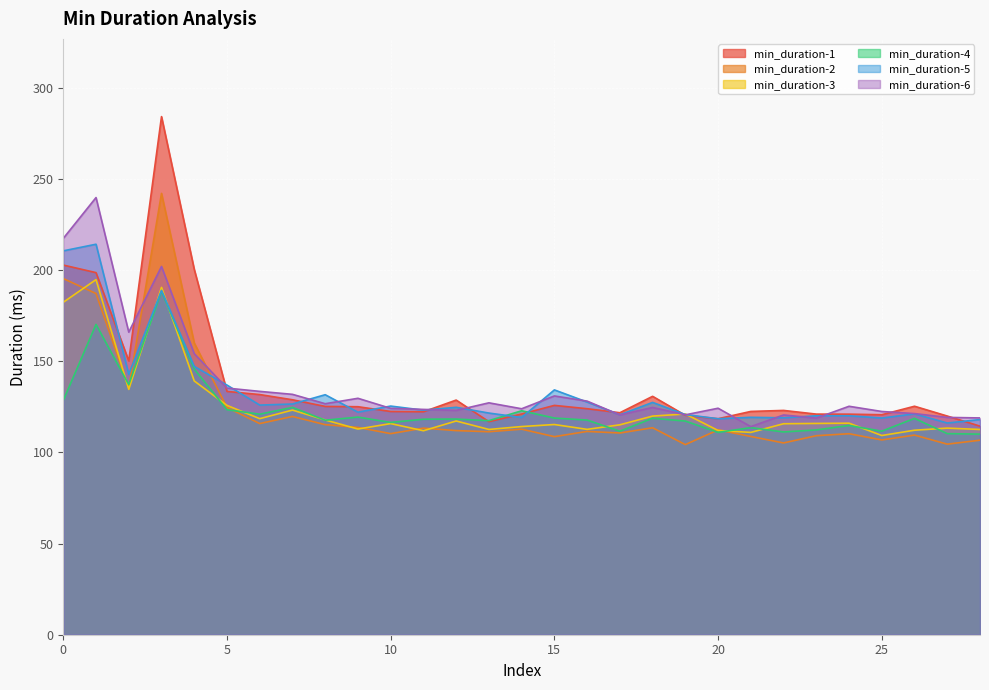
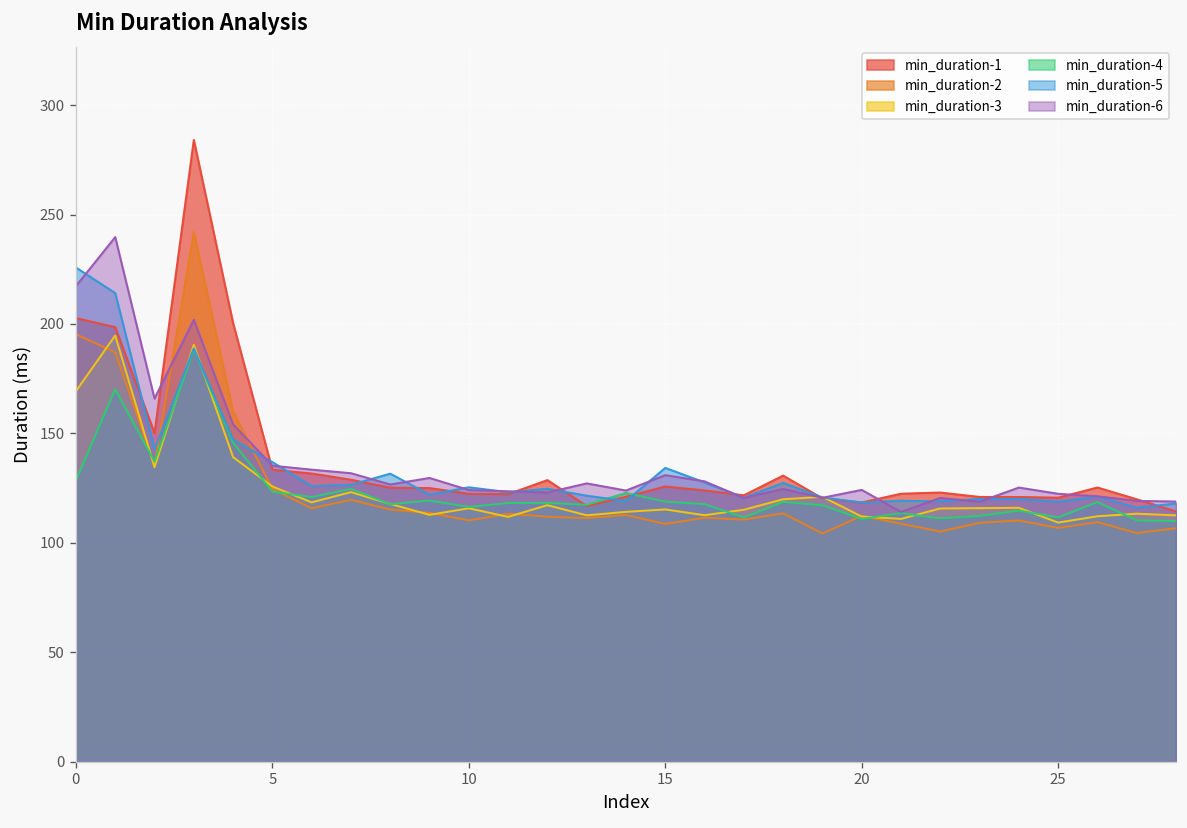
min_duration-3, 0: 182 -> 169
min_duration-5, 0: 210 -> 226
